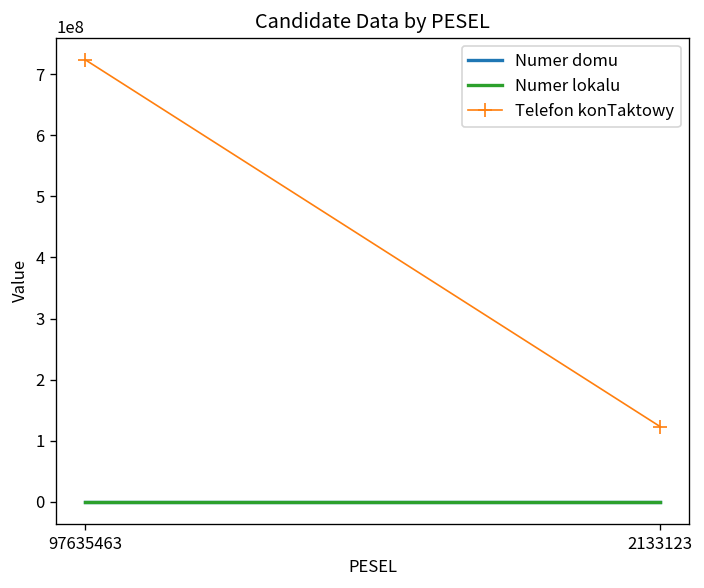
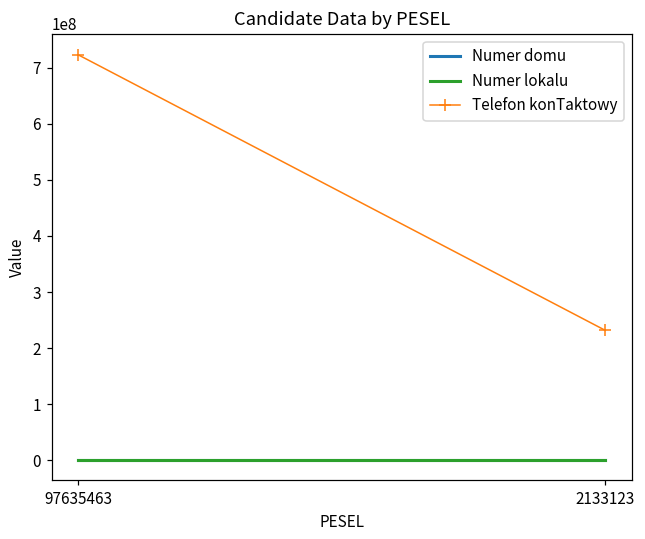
Telefon konTaktowy, 2133123: 120000000 -> 230000000
